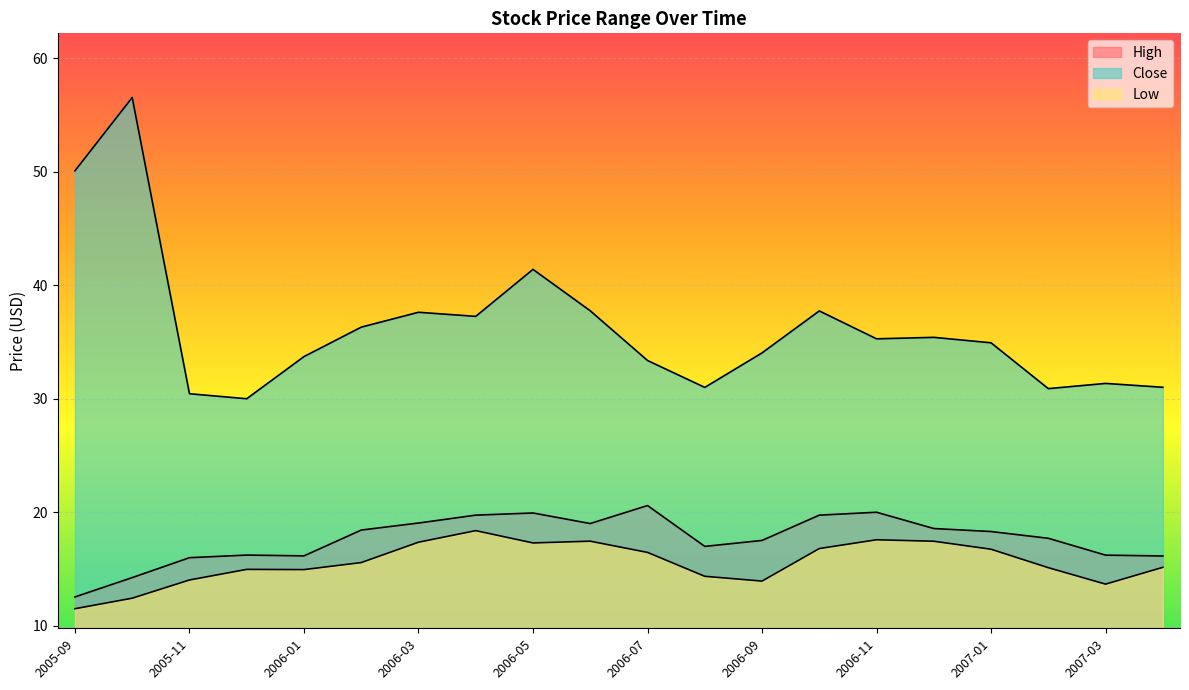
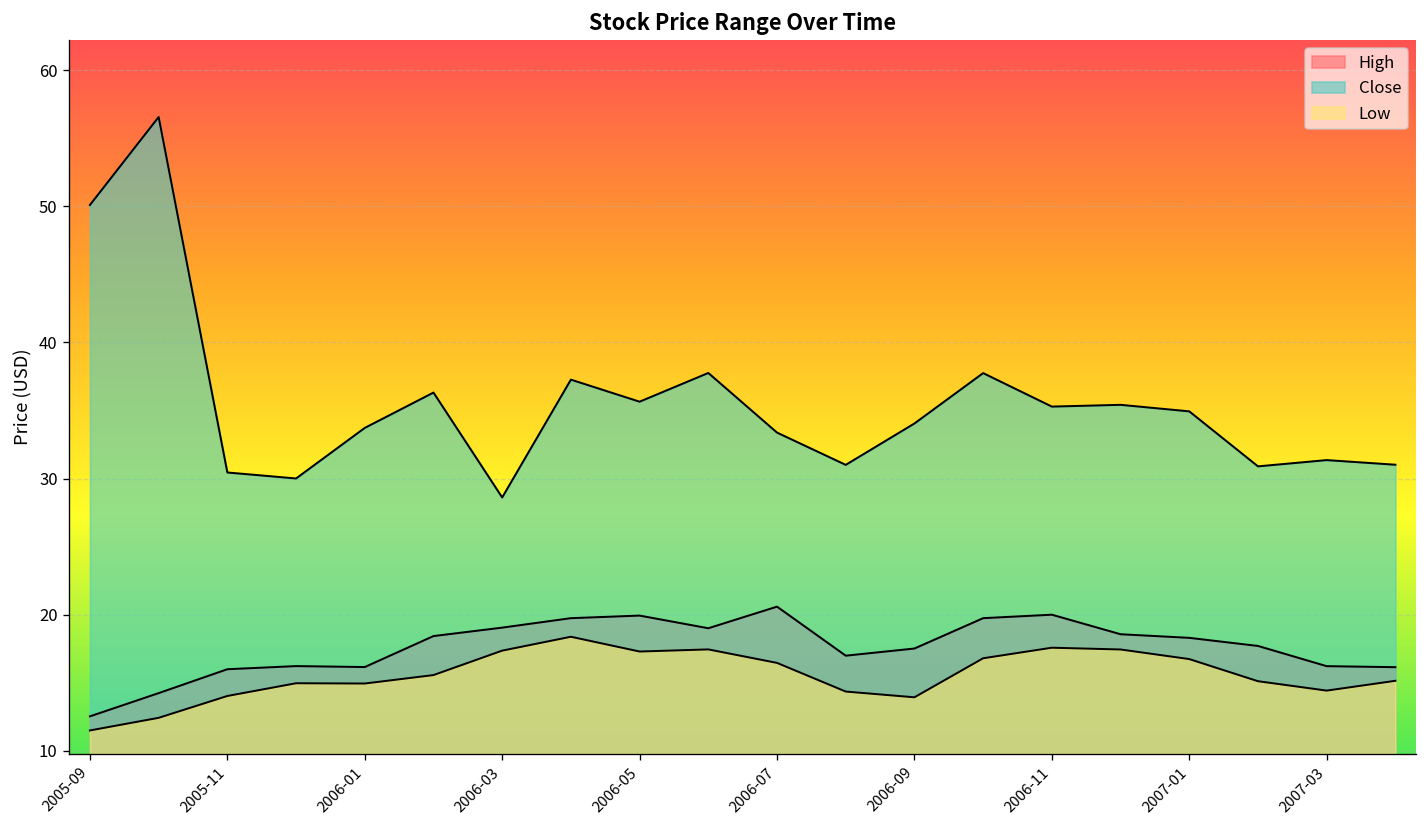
Close, 2006-03: 37.6 -> 28.6
Close, 2006-05: 41.4 -> 35.7
Low, 2007-03: 13.7 -> 14.4
